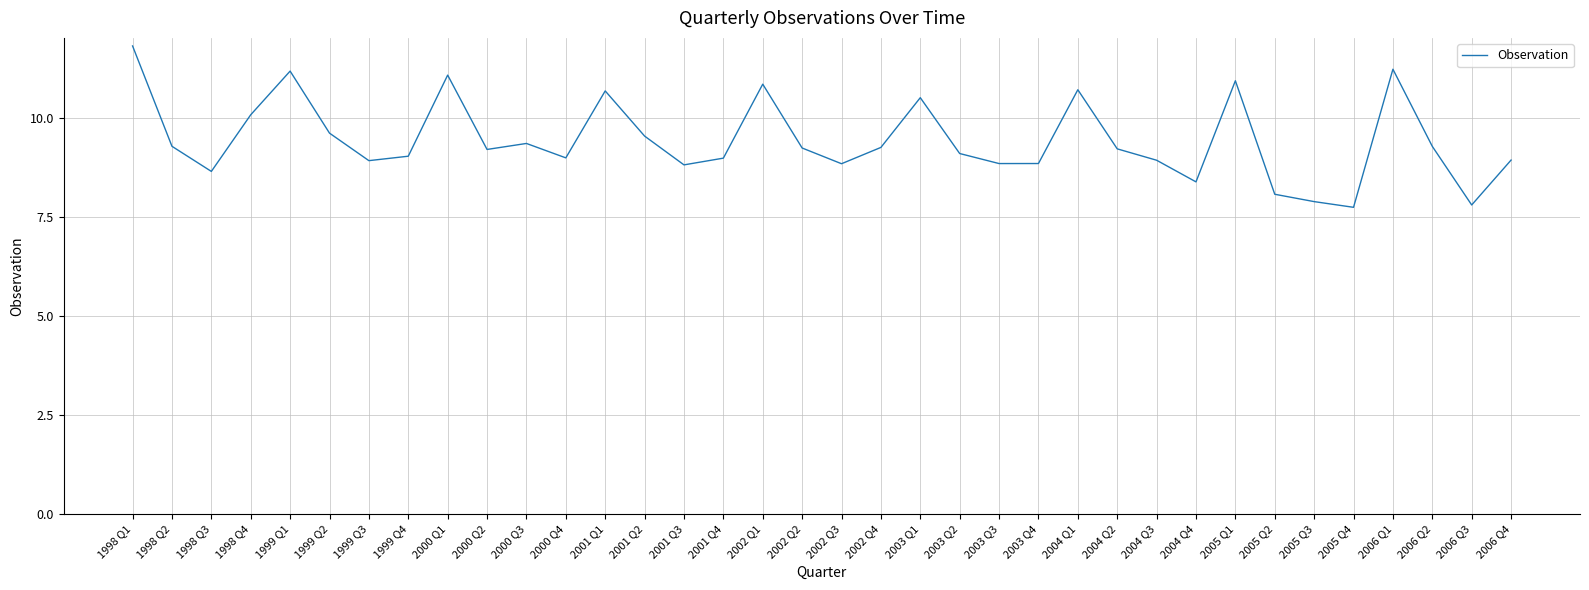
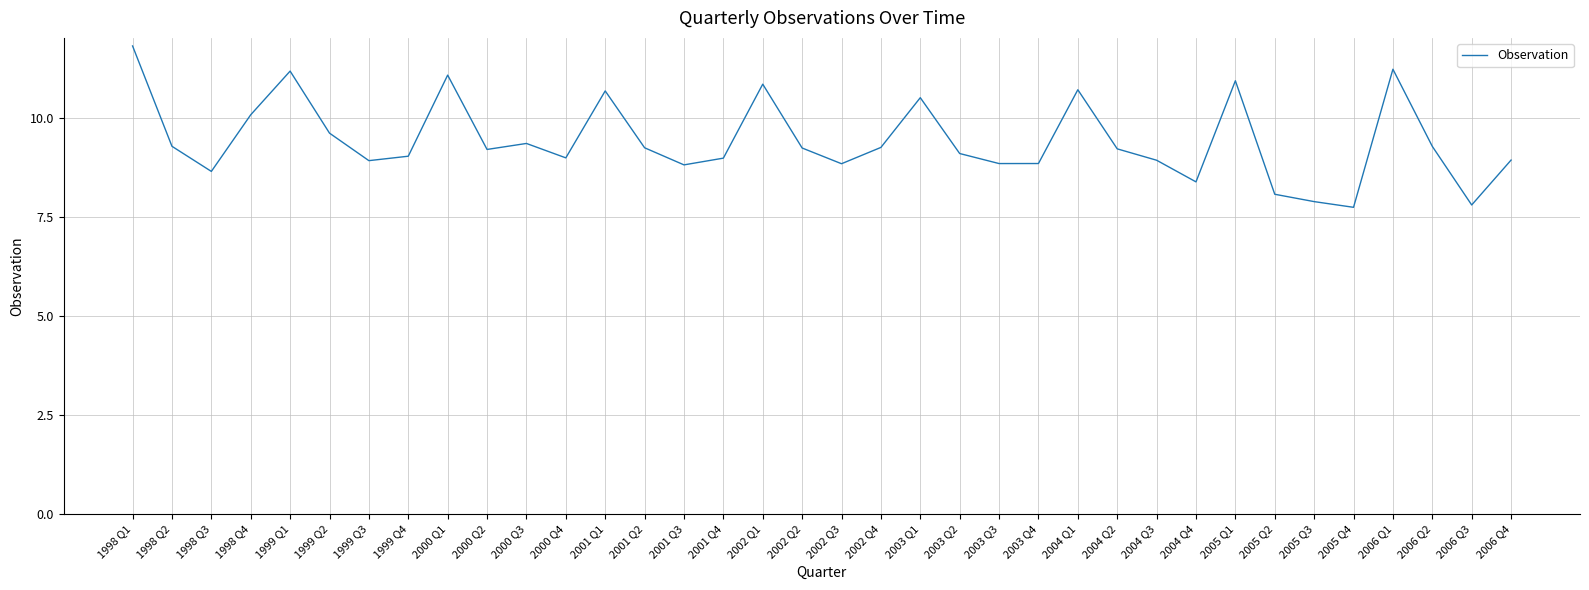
2001 Q2: 9.5 -> 9.2
